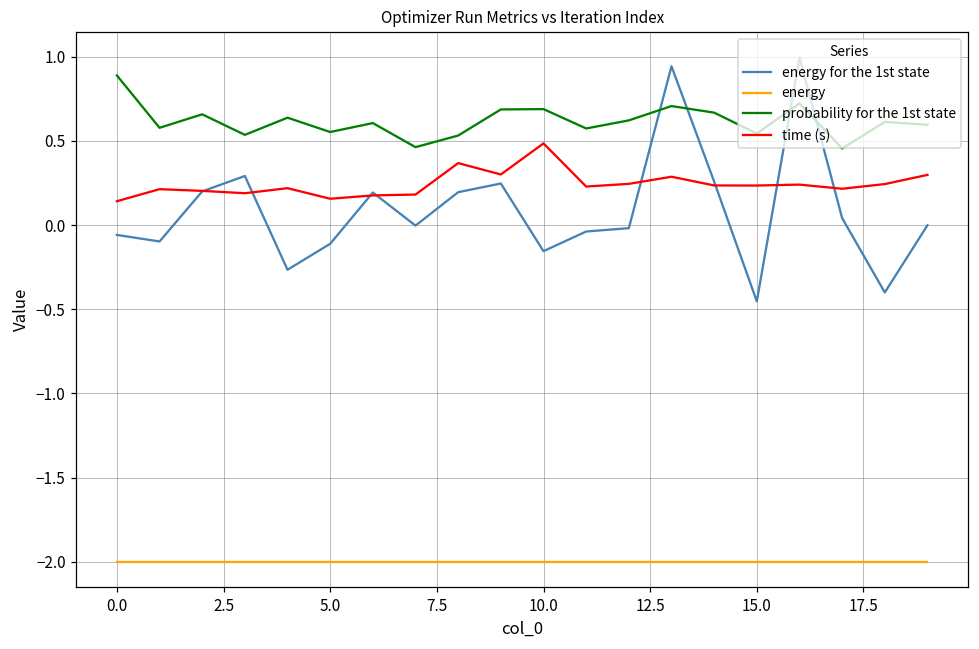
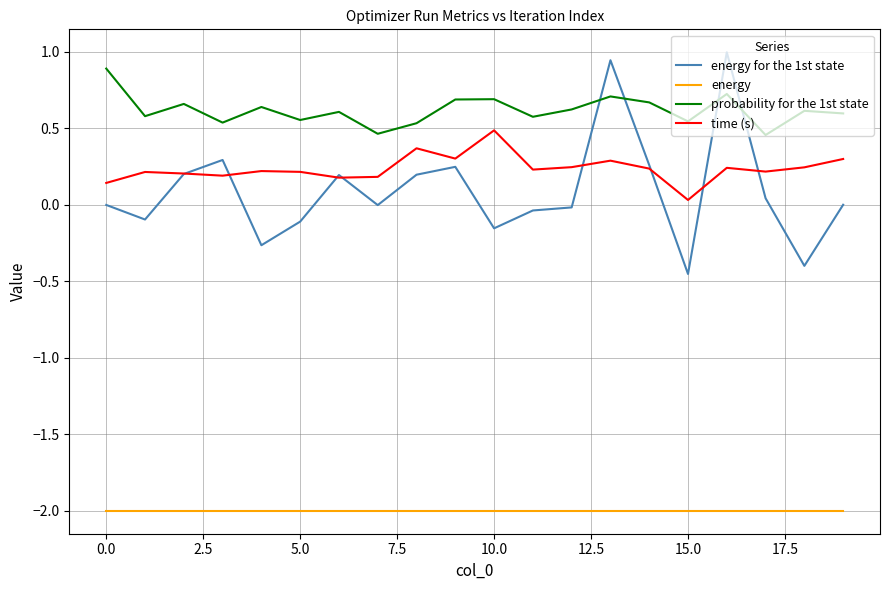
energy for the 1st state, 0.0: -0.06 -> 0.00
time (s), 5.0: 0.16 -> 0.21
time (s), 15.0: 0.24 -> 0.03
